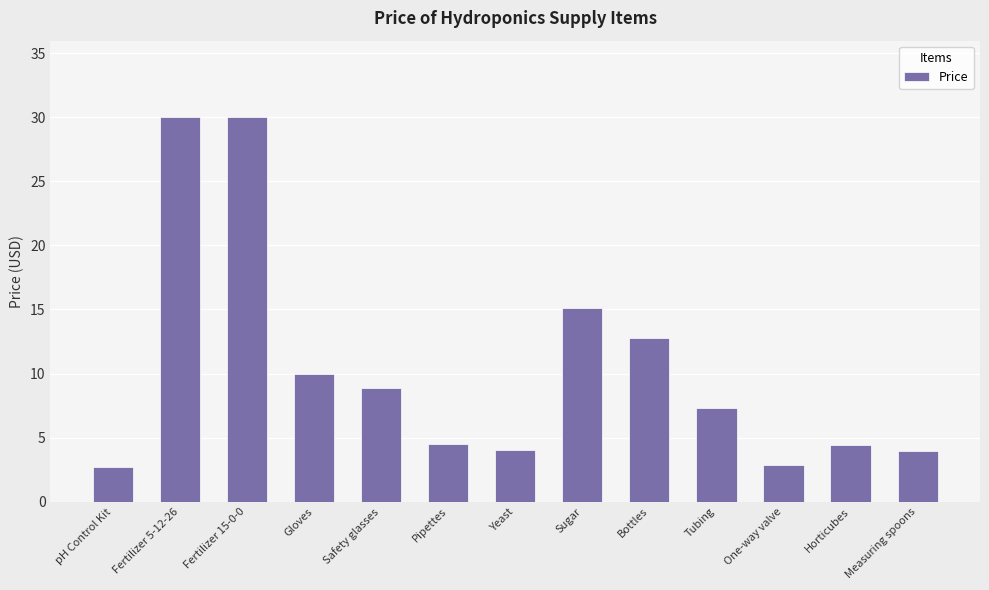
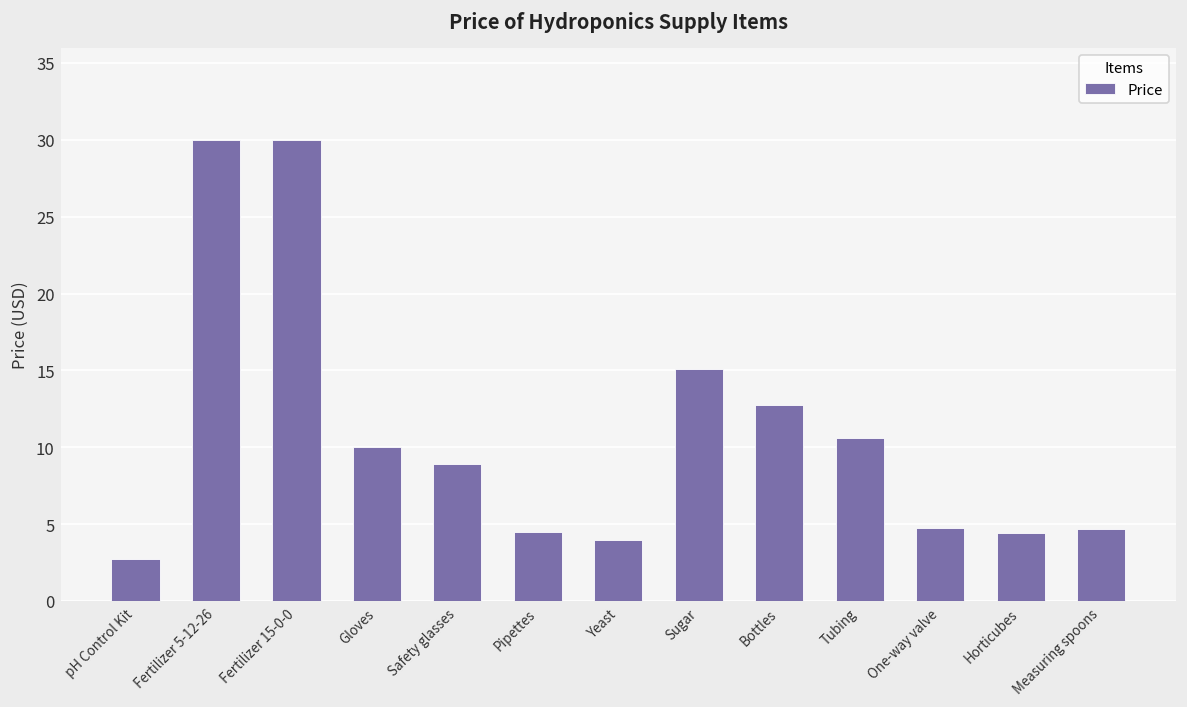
Tubing: 7.3 -> 10.6
One-way valve: 2.9 -> 4.7
Measuring spoons: 4.0 -> 4.7
